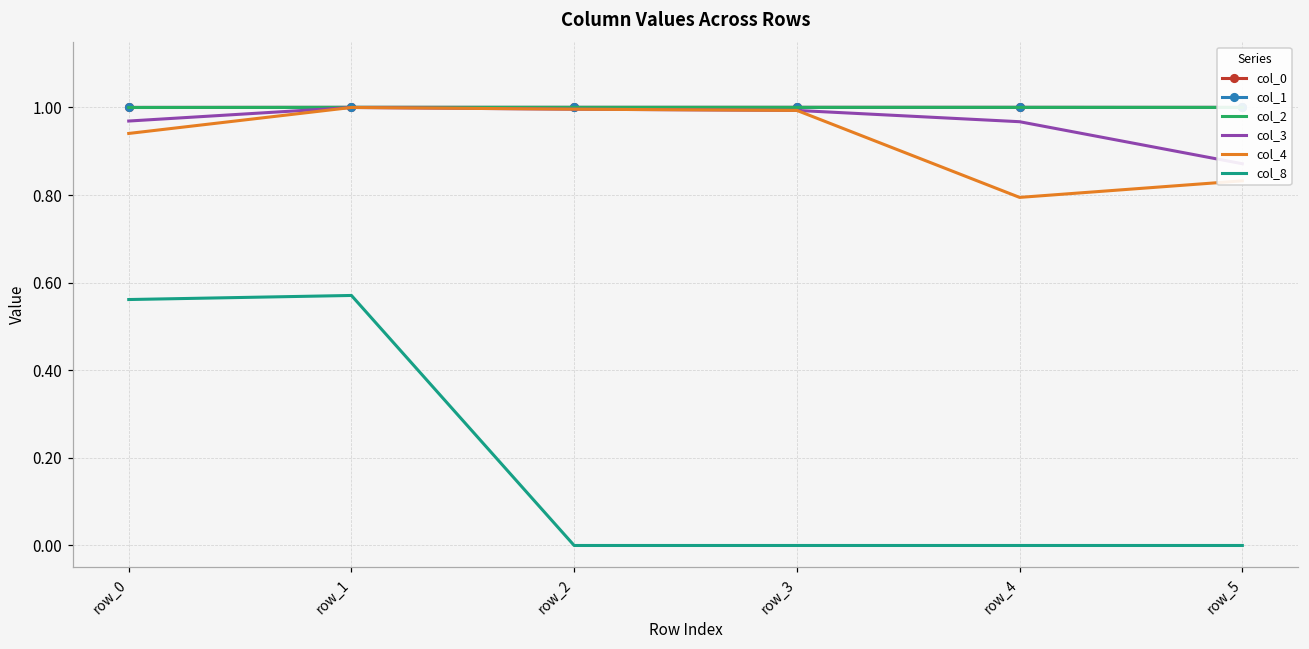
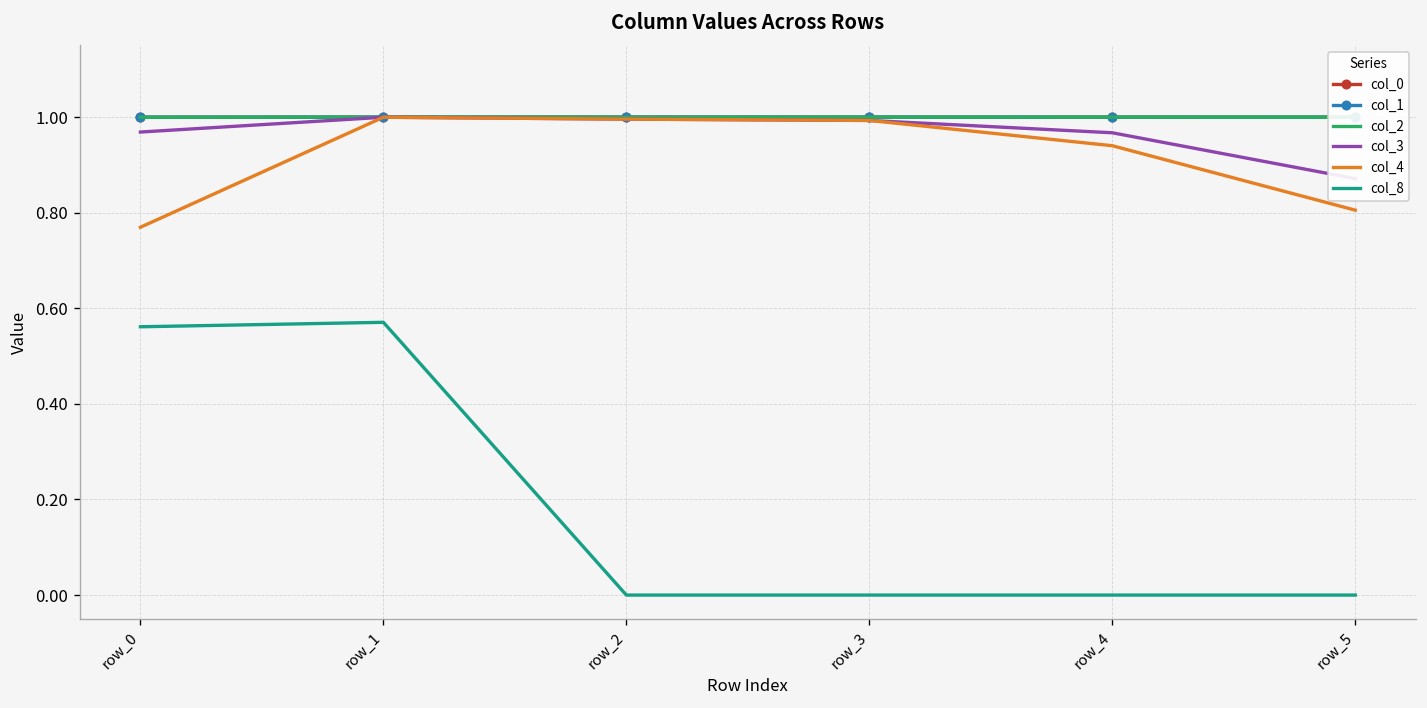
col_4, row_0: 0.94 -> 0.77
col_4, row_4: 0.79 -> 0.94
col_4, row_5: 0.83 -> 0.81
